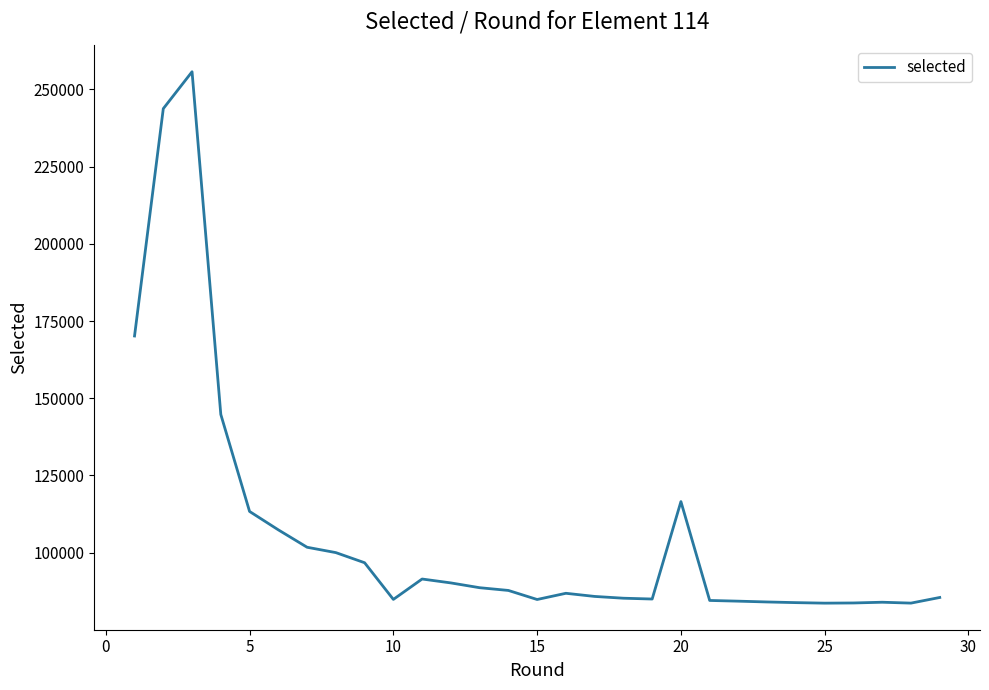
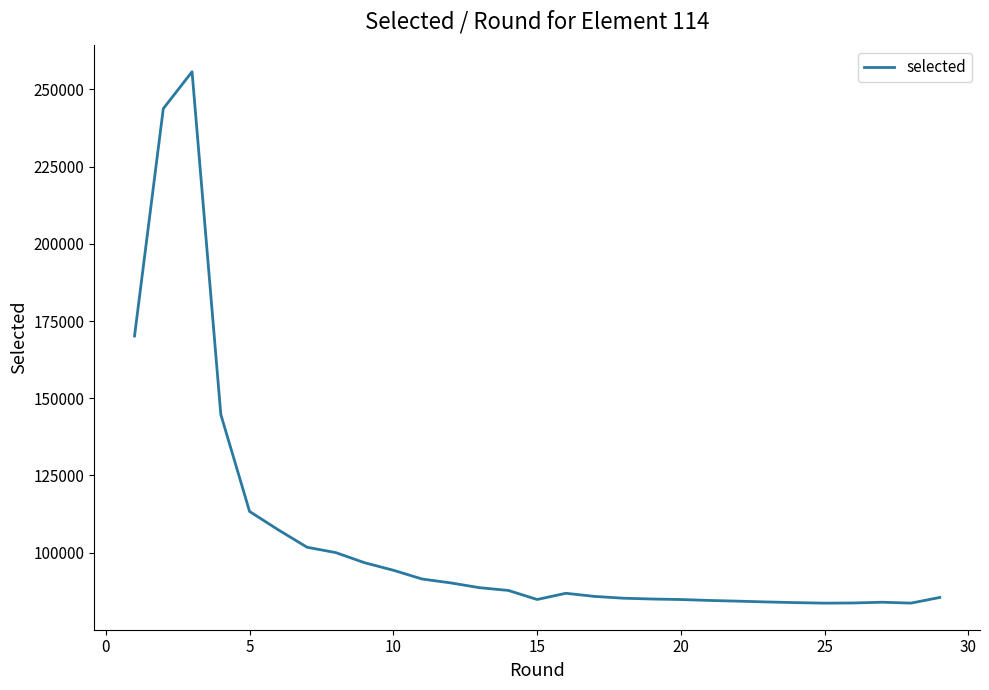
10: 85000 -> 94000
20: 117000 -> 85000
